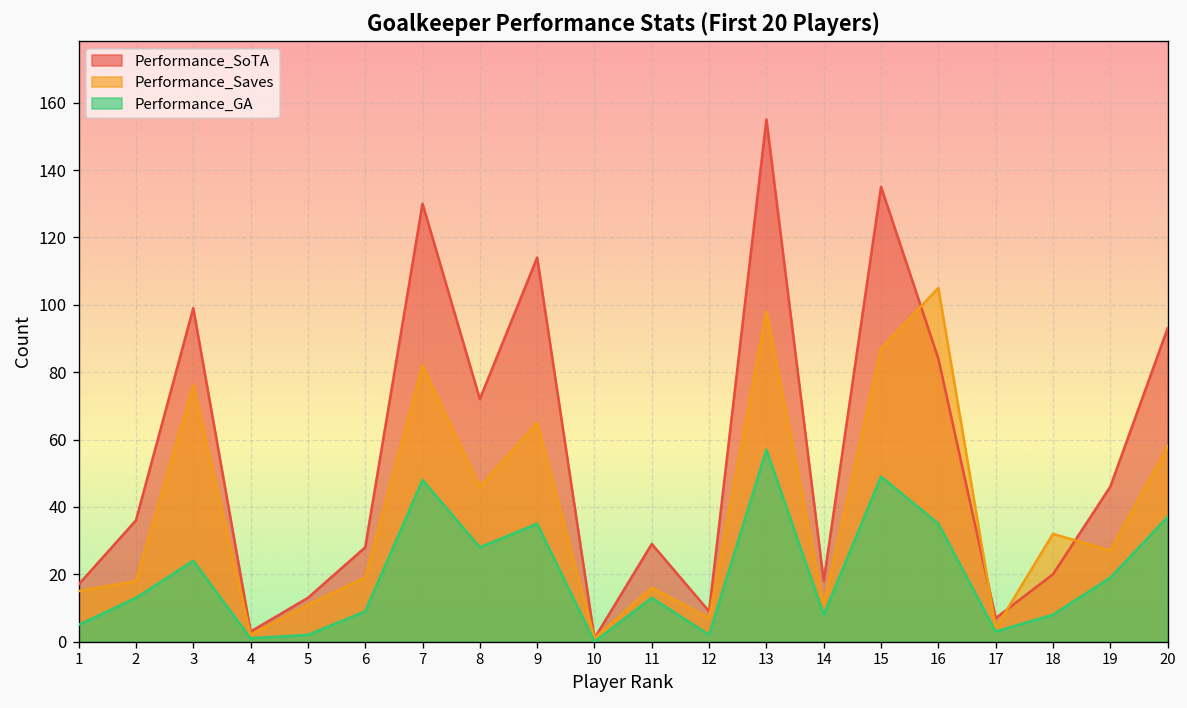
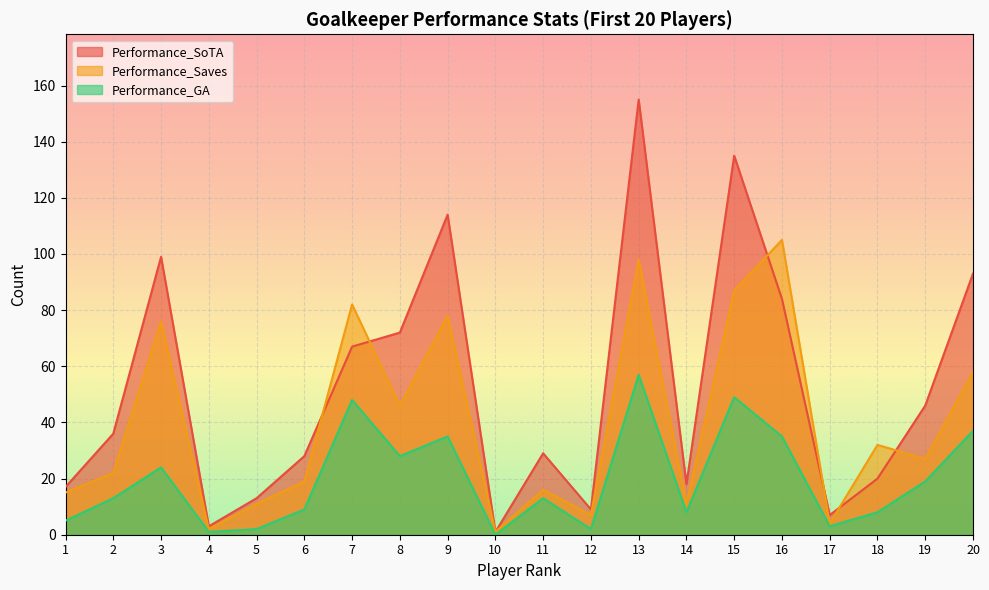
Performance_Saves, 2: 18 -> 22
Performance_SoTA, 7: 130 -> 67
Performance_Saves, 9: 65 -> 78
